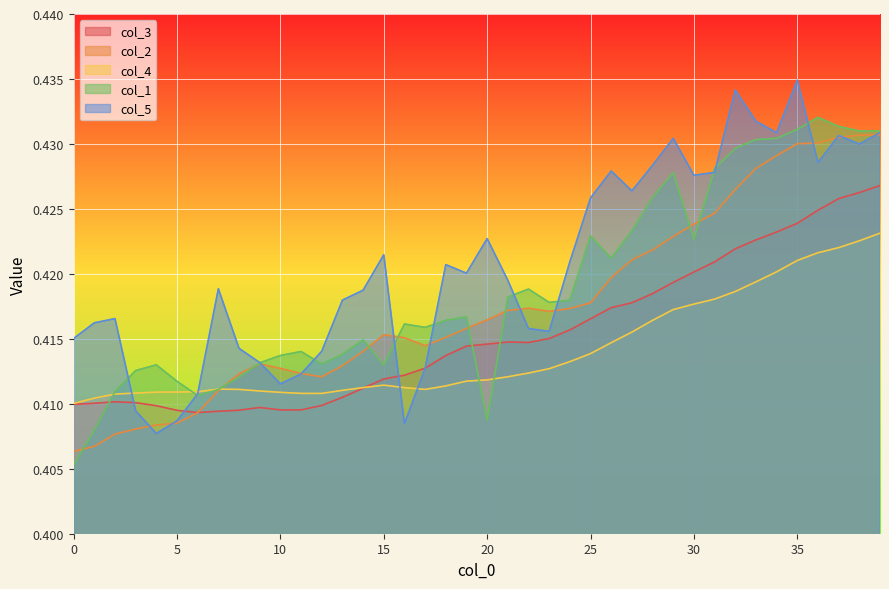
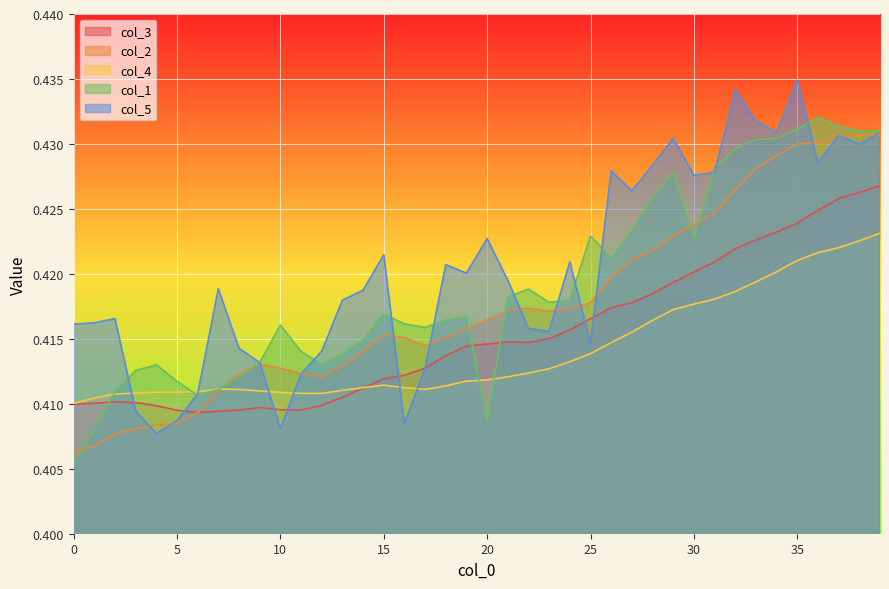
col_5, 0: 0.4150 -> 0.4161
col_1, 10: 0.4137 -> 0.4161
col_5, 10: 0.4115 -> 0.4081
col_1, 15: 0.4130 -> 0.4169
col_5, 25: 0.4258 -> 0.4146
